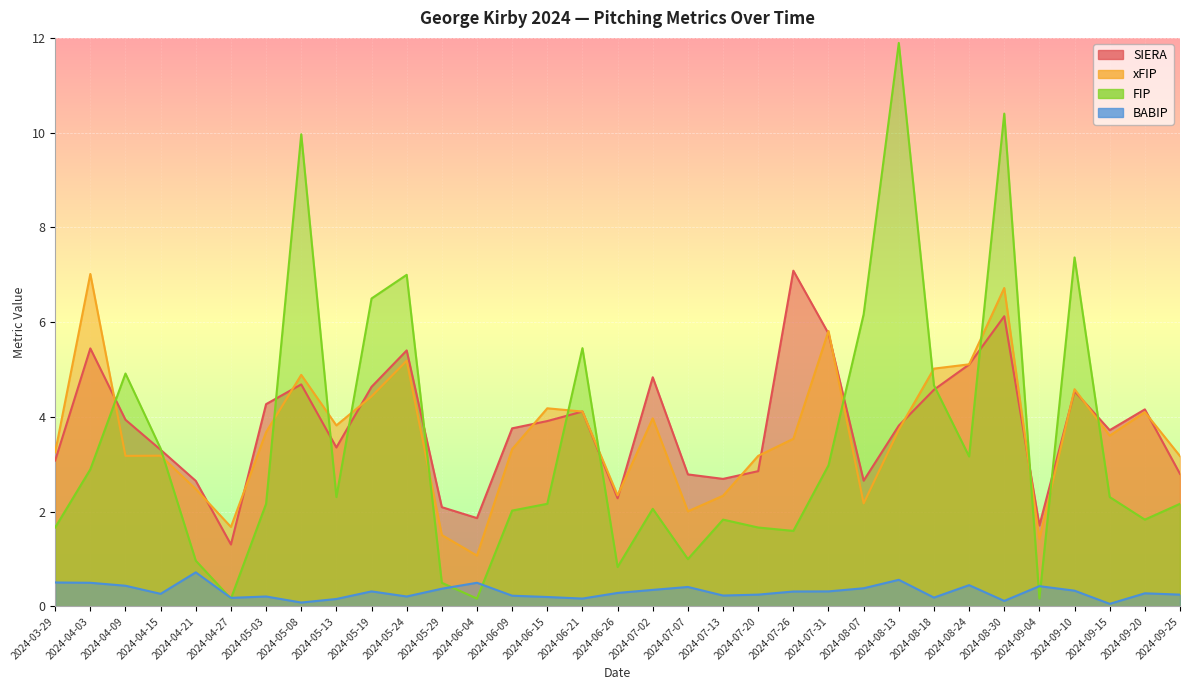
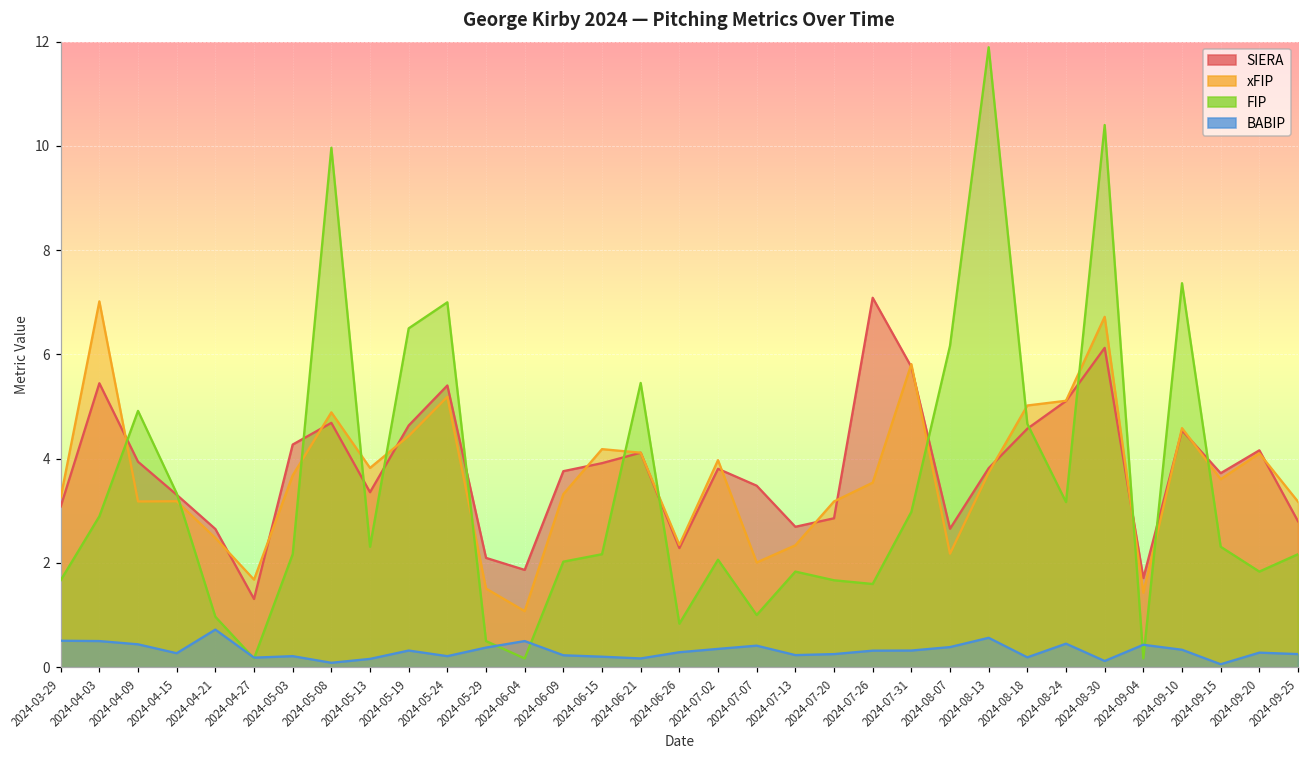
SIERA, 2024-07-02: 4.8 -> 3.8
SIERA, 2024-07-07: 2.8 -> 3.5
